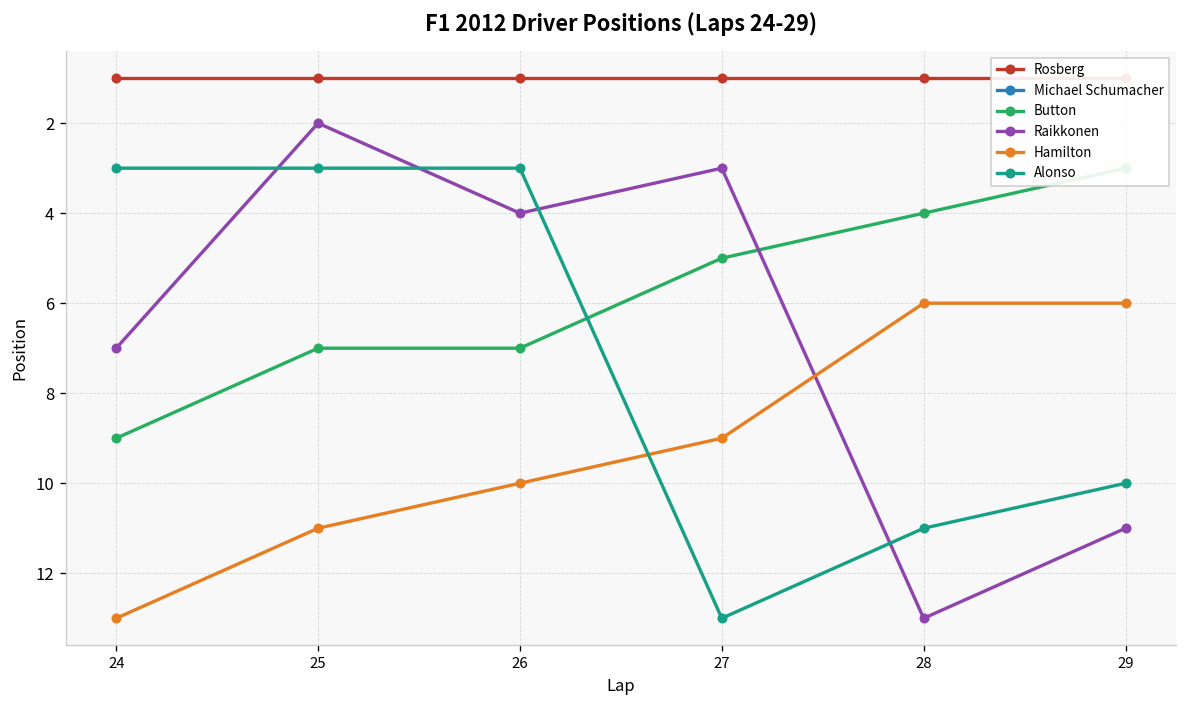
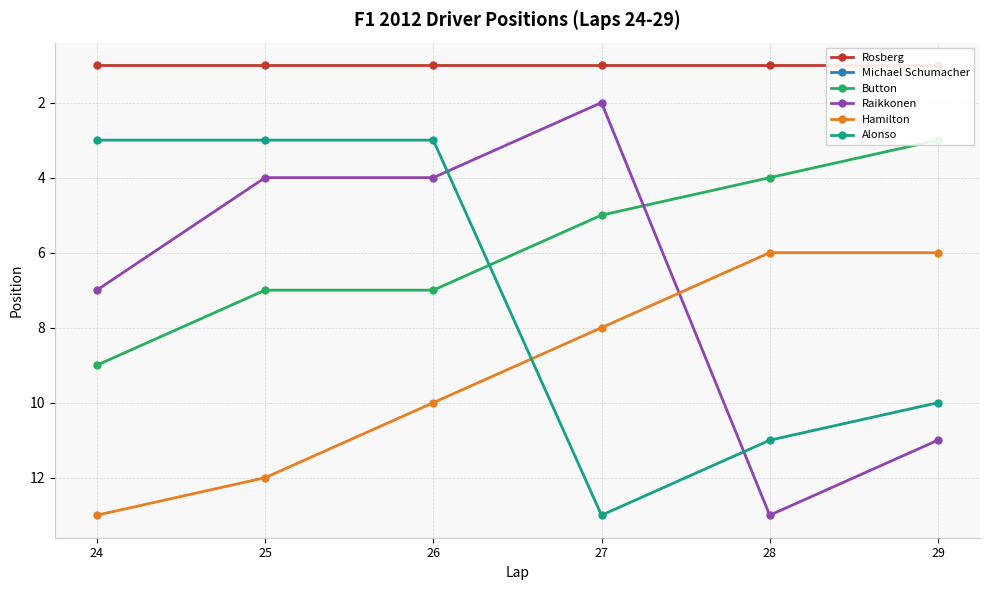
Raikkonen, 25: 2 -> 4
Hamilton, 25: 11 -> 12
Raikkonen, 27: 3 -> 2
Hamilton, 27: 9 -> 8
